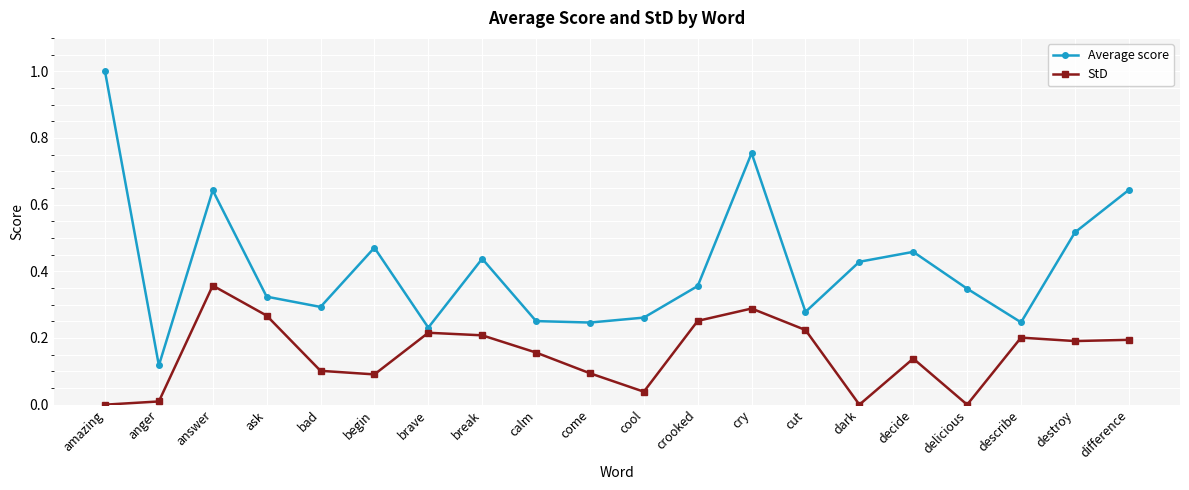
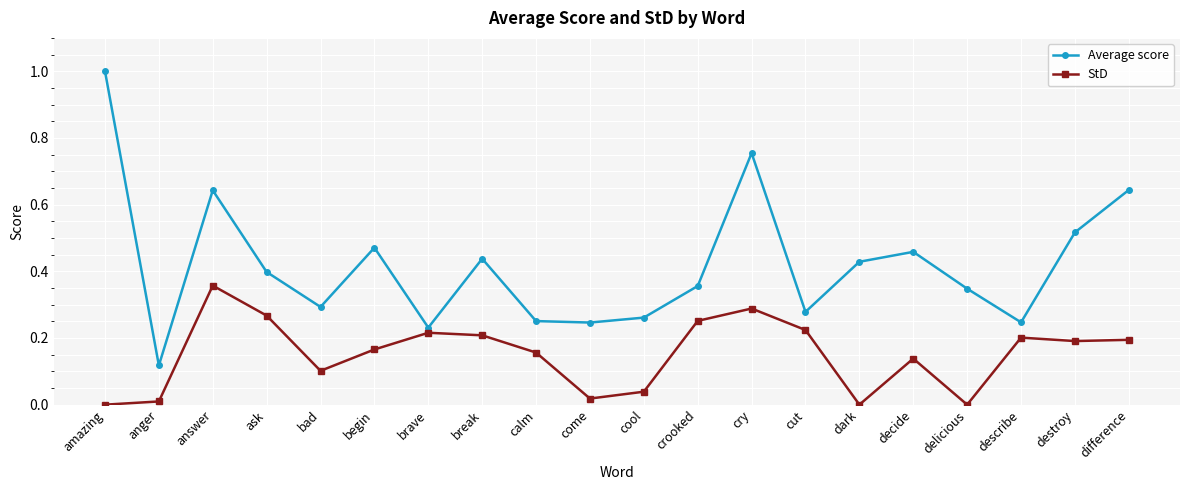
Average score, ask: 0.32 -> 0.40
StD, begin: 0.09 -> 0.17
StD, come: 0.09 -> 0.02
